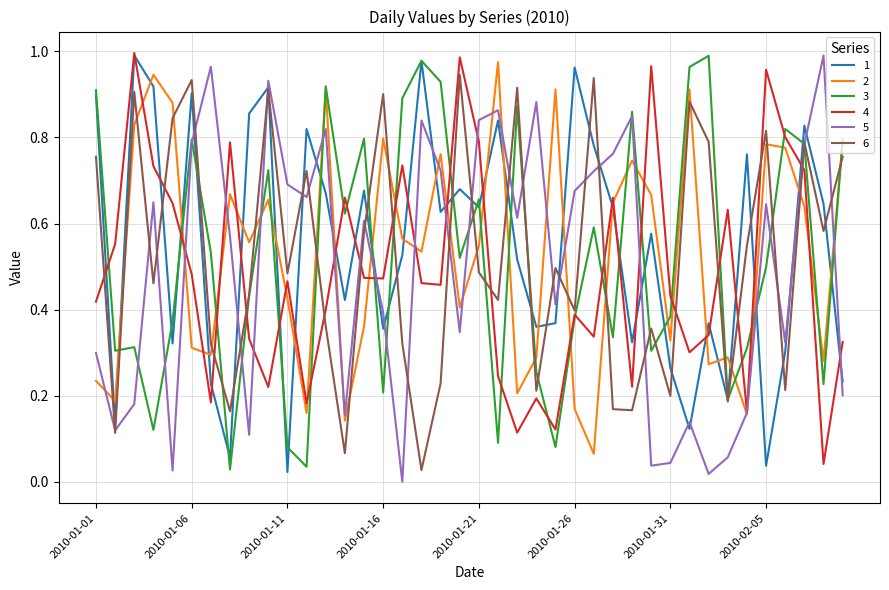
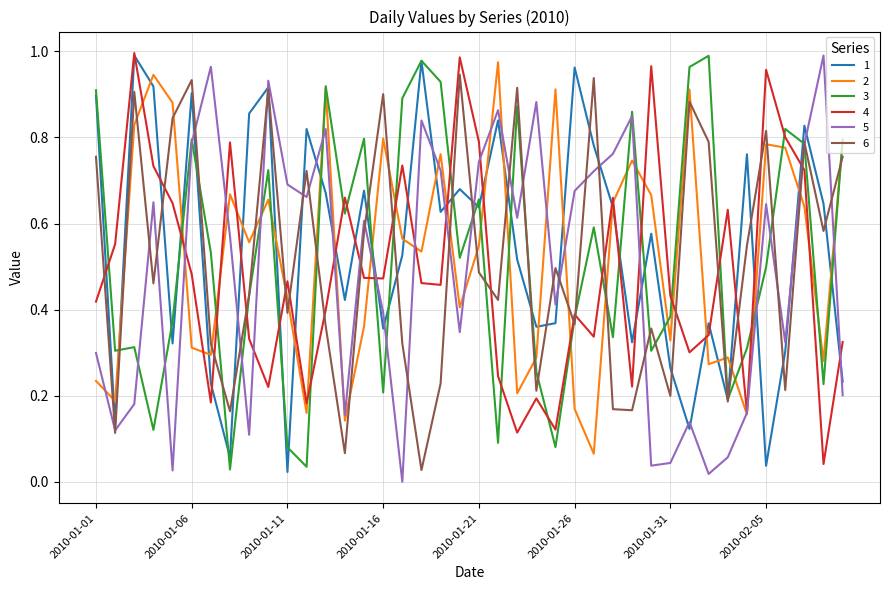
6, 2010-01-11: 0.48 -> 0.39
5, 2010-01-21: 0.84 -> 0.74
6, 2010-01-26: 0.40 -> 0.37
